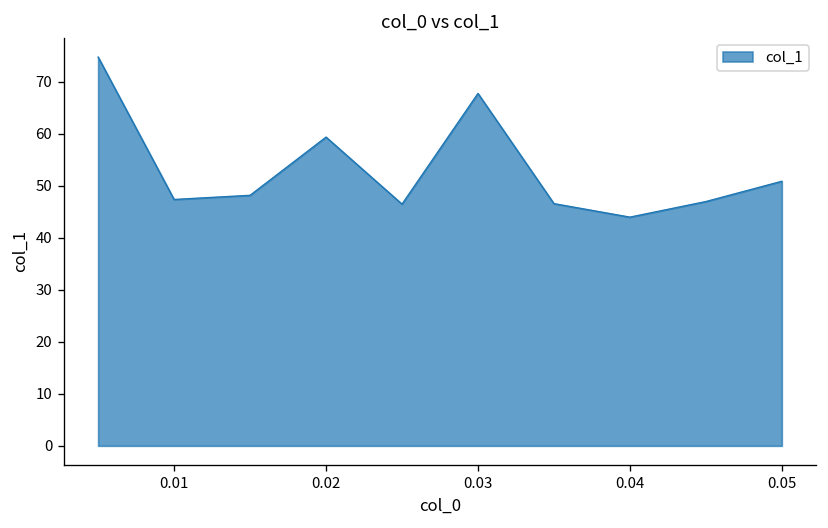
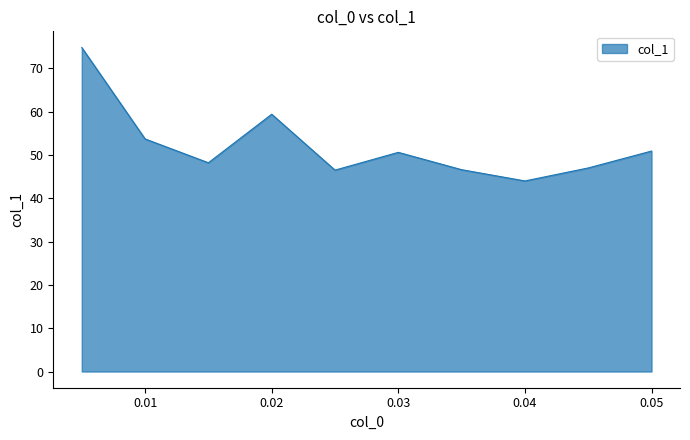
0.01: 47 -> 54
0.03: 68 -> 51
